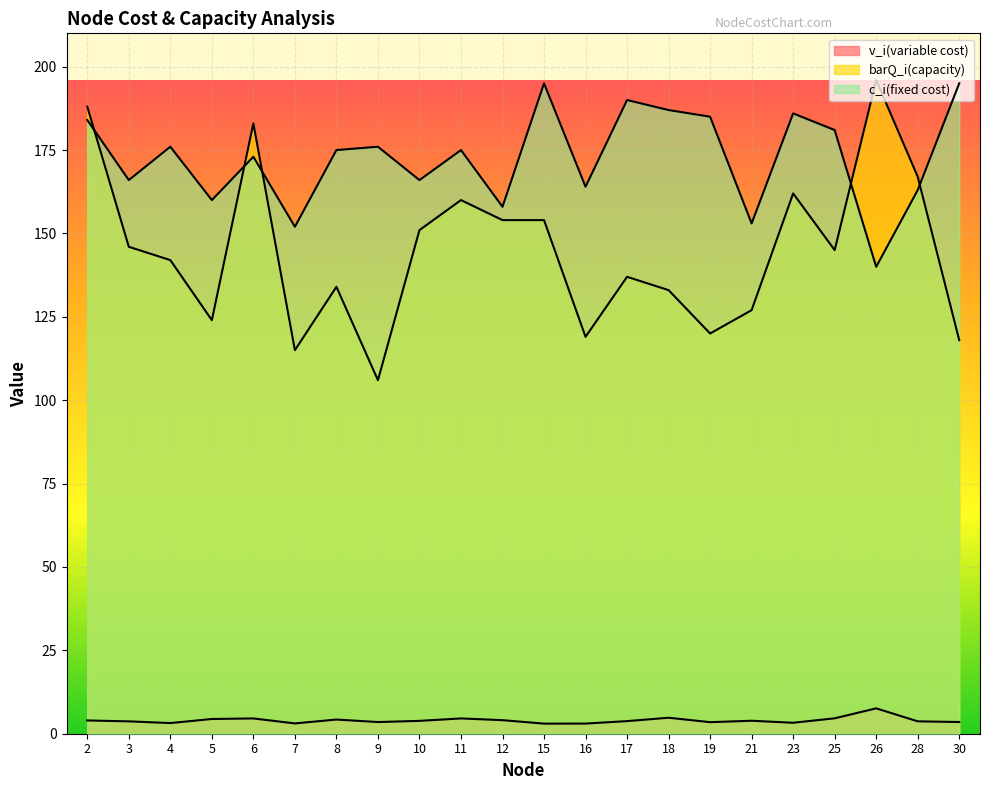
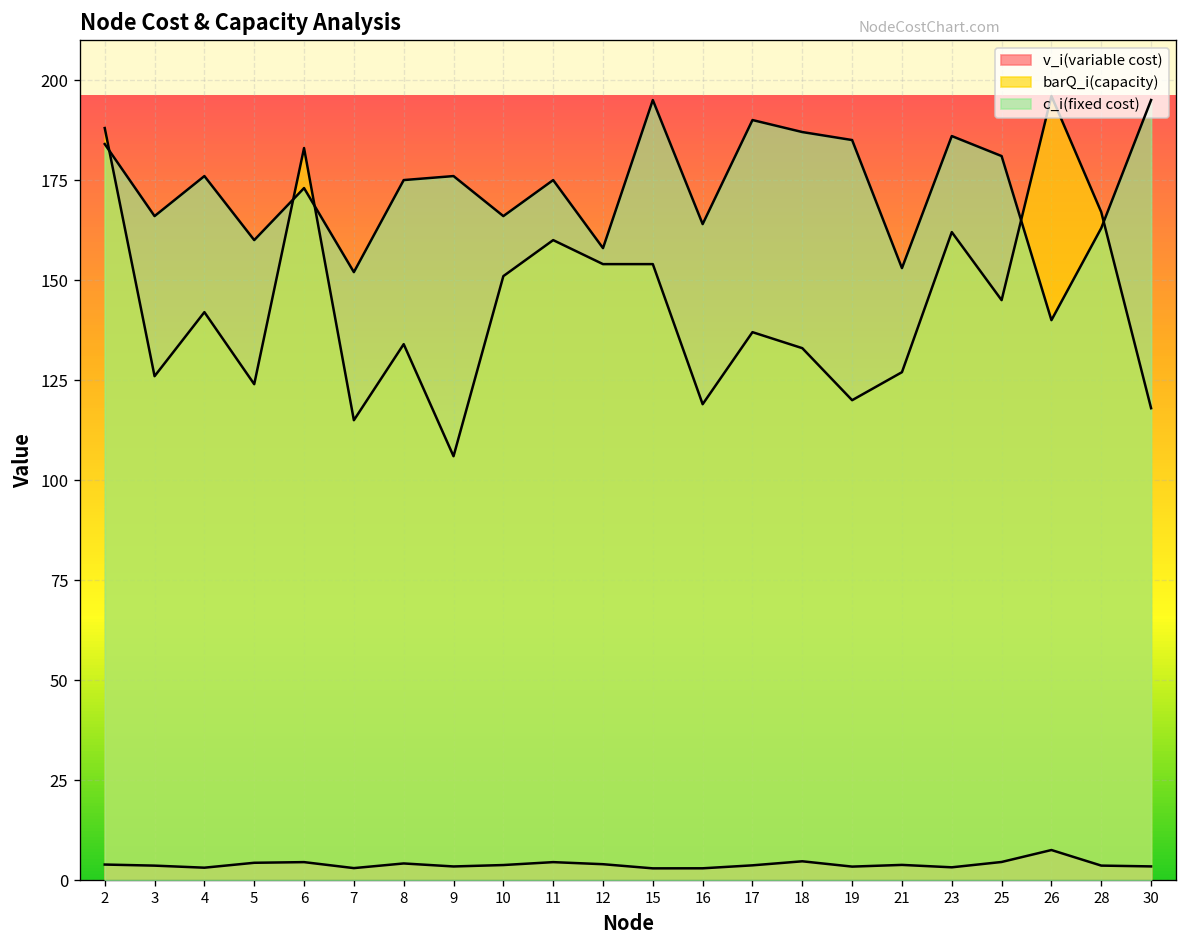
barQ_i(capacity), 3: 146 -> 126
